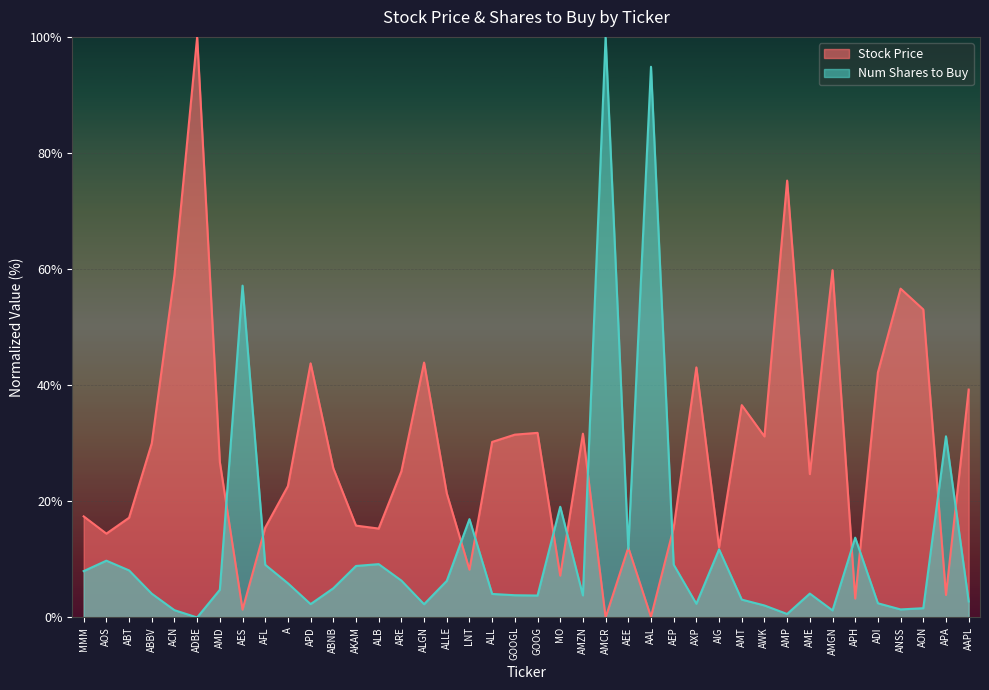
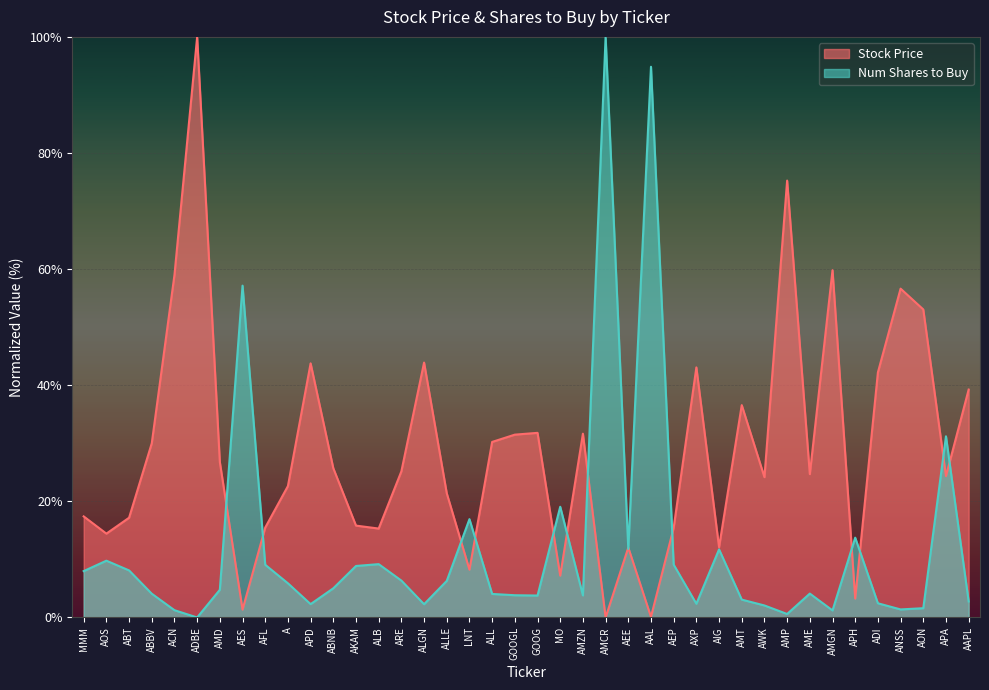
Stock Price, AWK: 31% -> 24%
Stock Price, APA: 4% -> 24%
